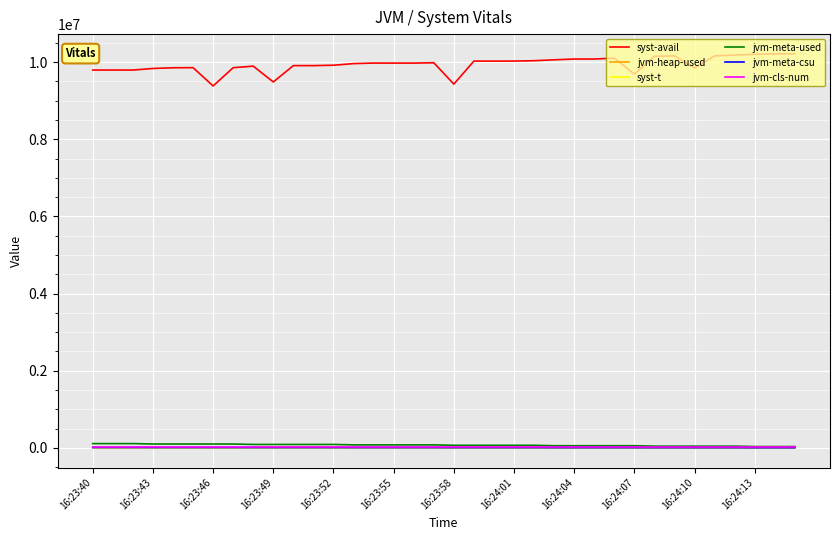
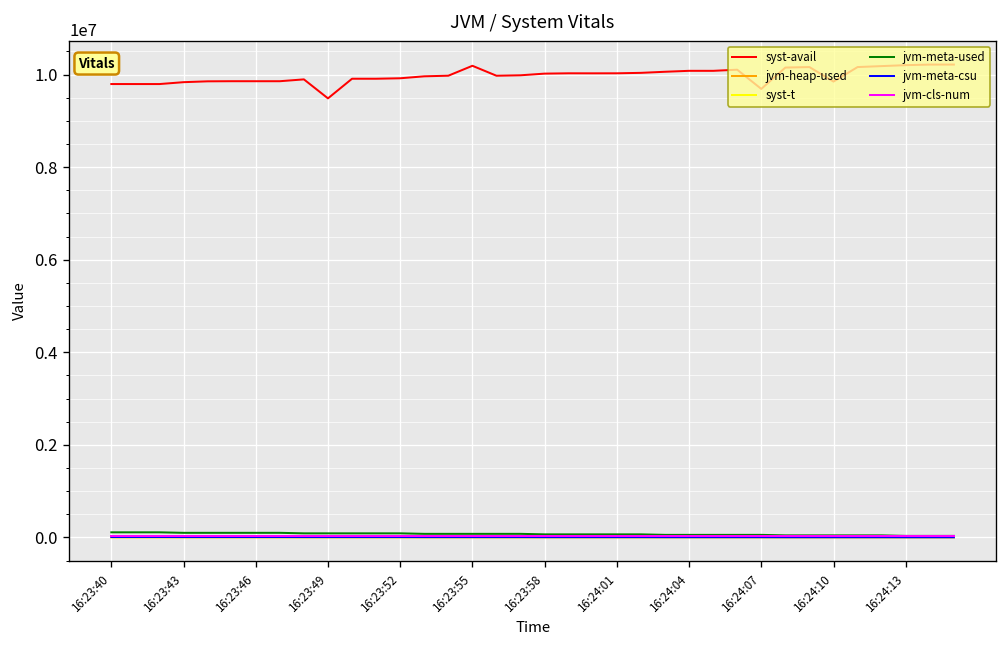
syst-avail, 16:23:46: 9400000 -> 9900000
syst-avail, 16:23:55: 10000000 -> 10200000
syst-avail, 16:23:58: 9400000 -> 10000000
